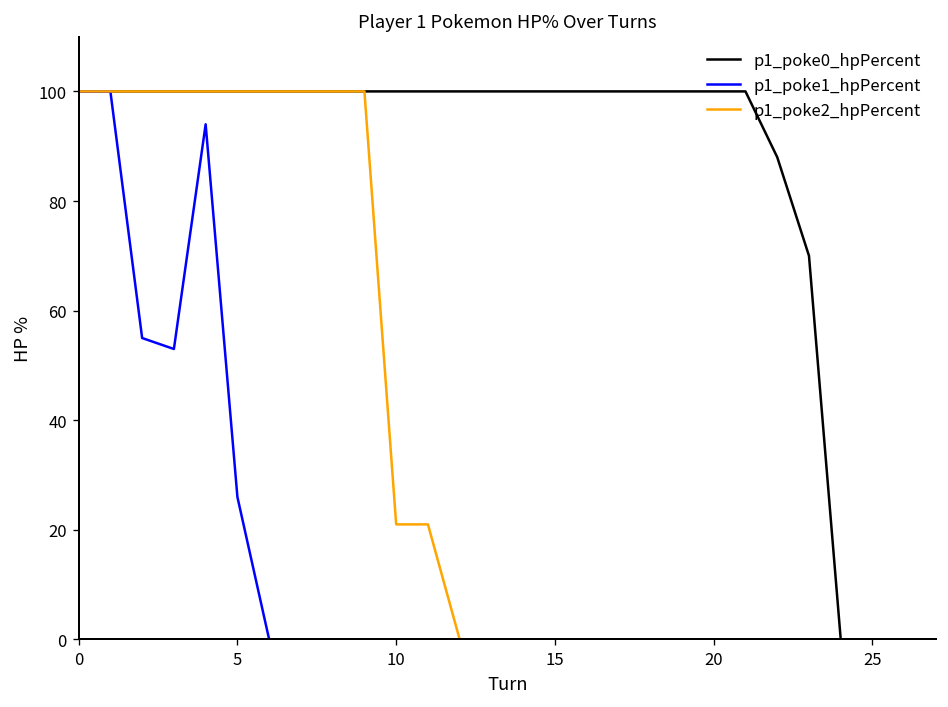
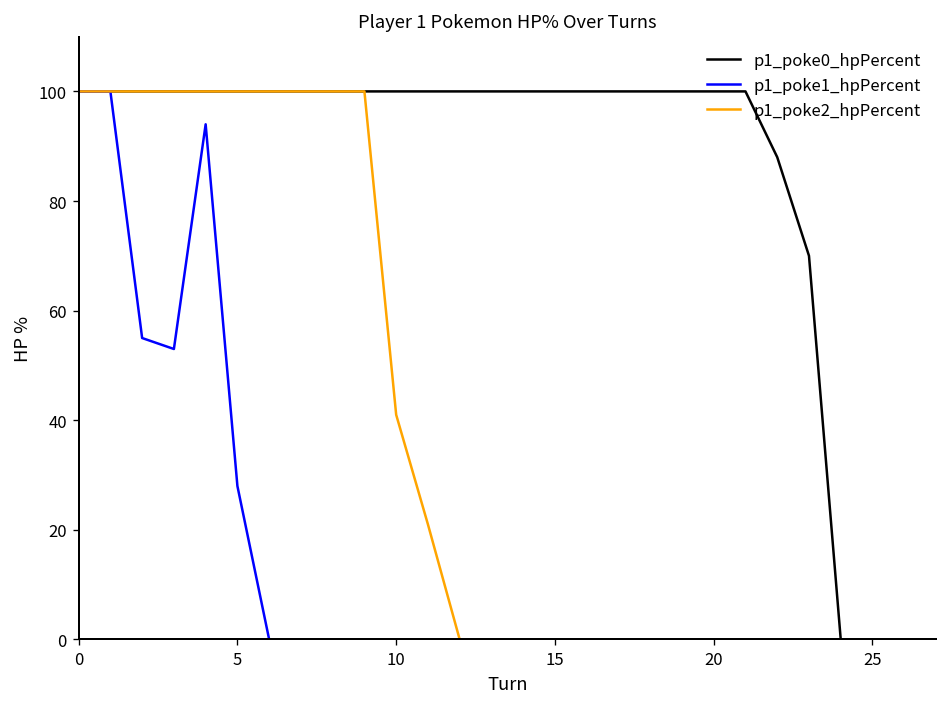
p1_poke1_hpPercent, 5: 26 -> 28
p1_poke2_hpPercent, 10: 21 -> 41
